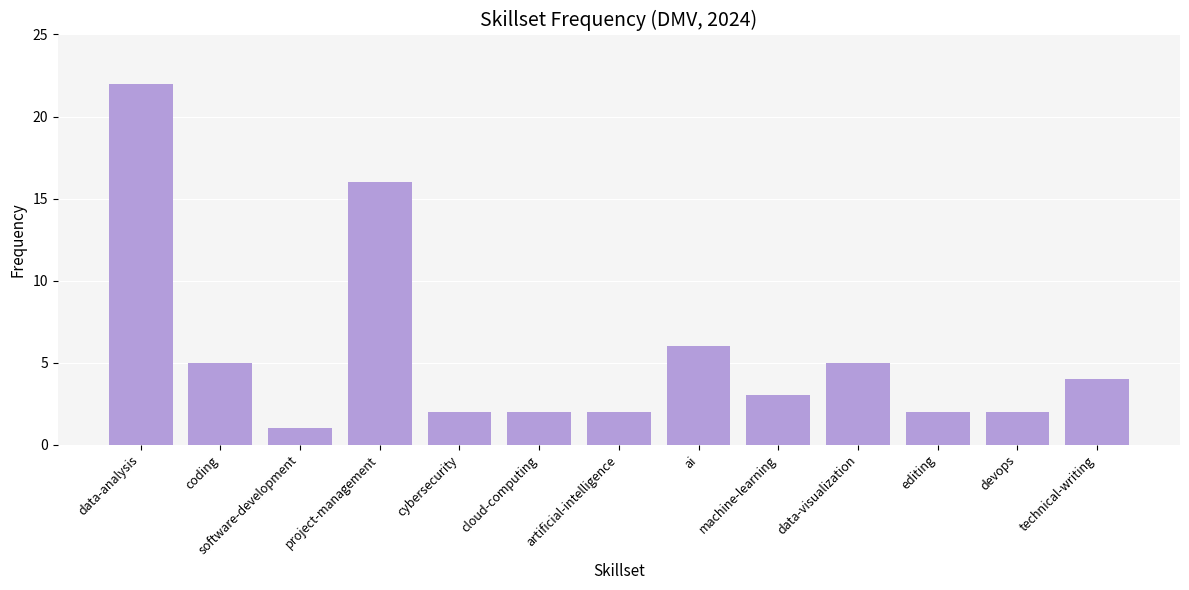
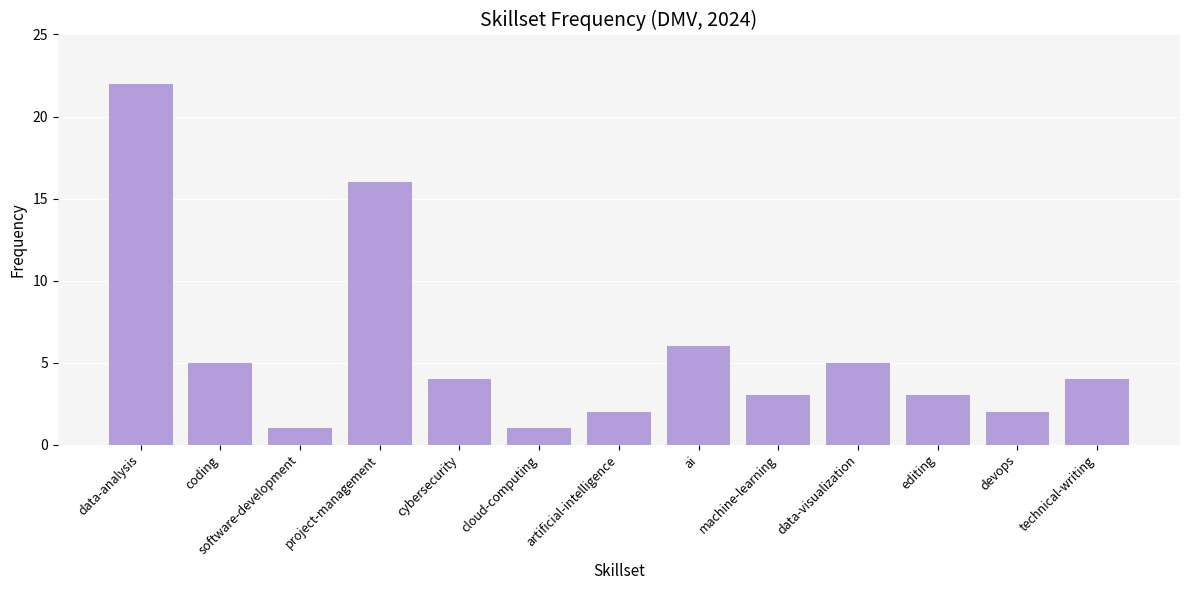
cybersecurity: 2 -> 4
cloud-computing: 2 -> 1
editing: 2 -> 3
